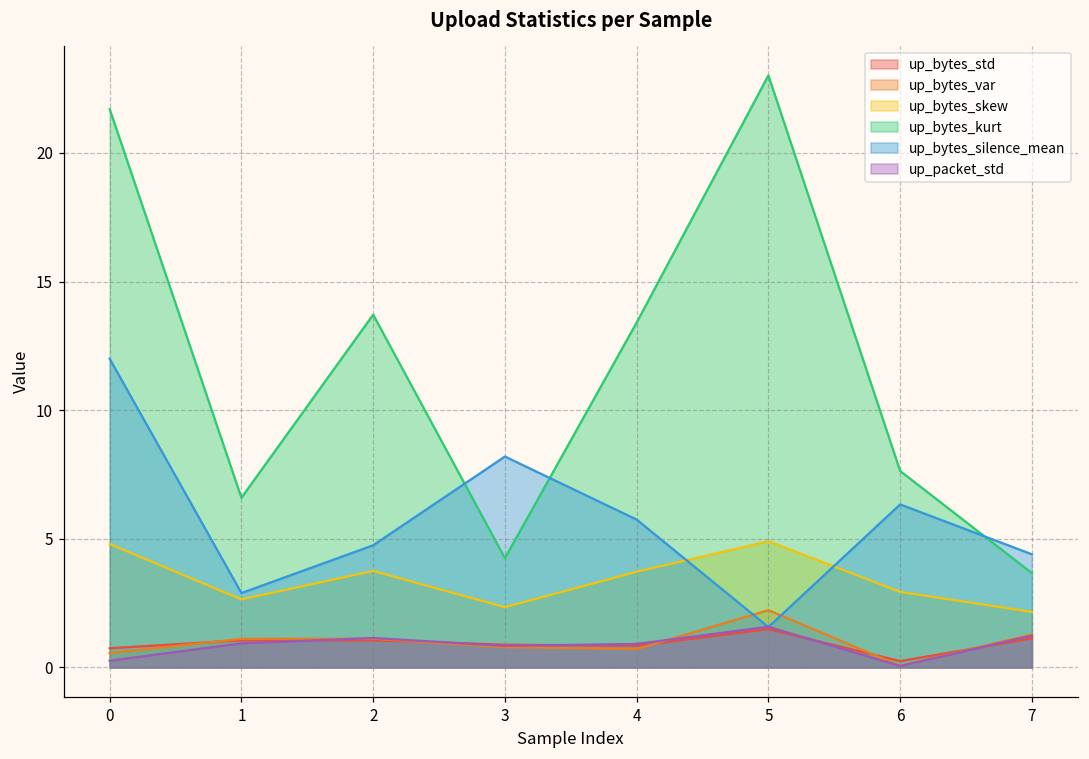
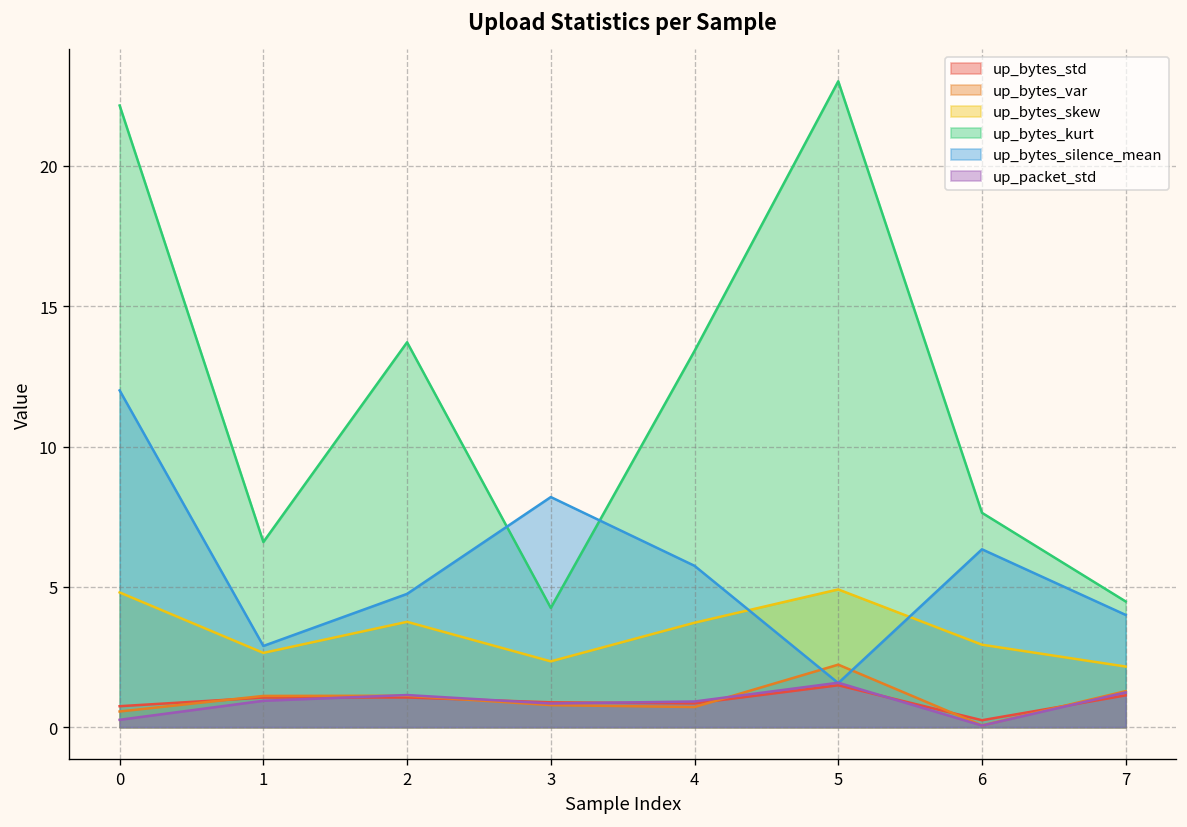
up_bytes_kurt, 0: 21.7 -> 22.2
up_bytes_kurt, 7: 3.7 -> 4.5
up_bytes_silence_mean, 7: 4.4 -> 4.0
